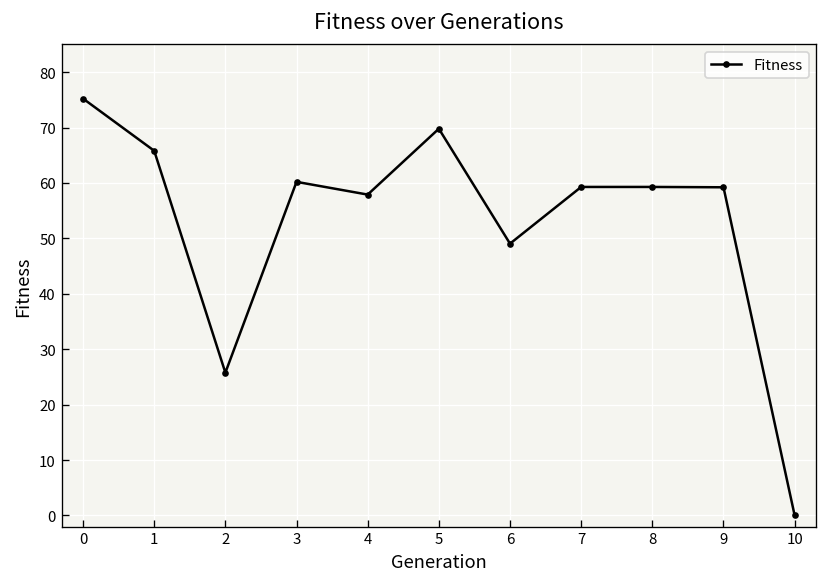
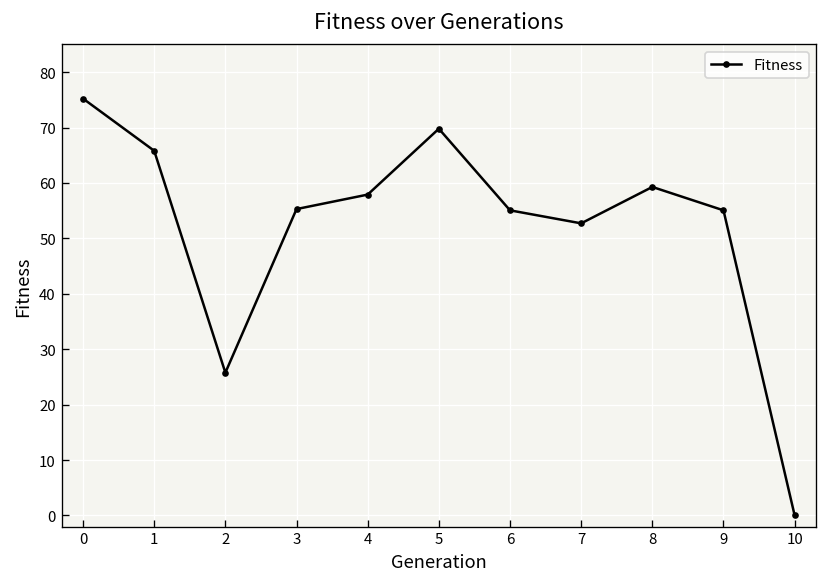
3: 60 -> 55
6: 49 -> 55
7: 59 -> 53
9: 59 -> 55
